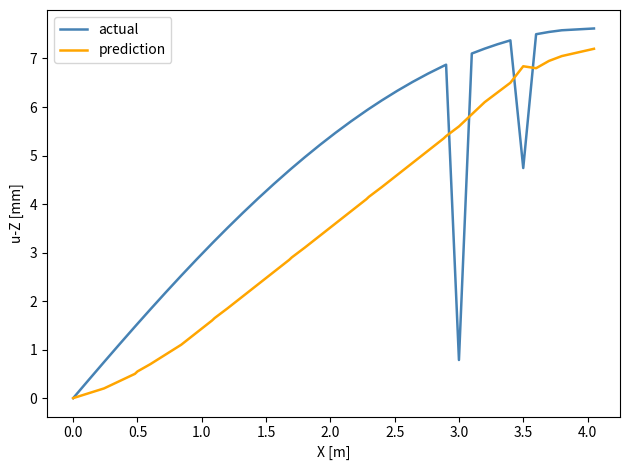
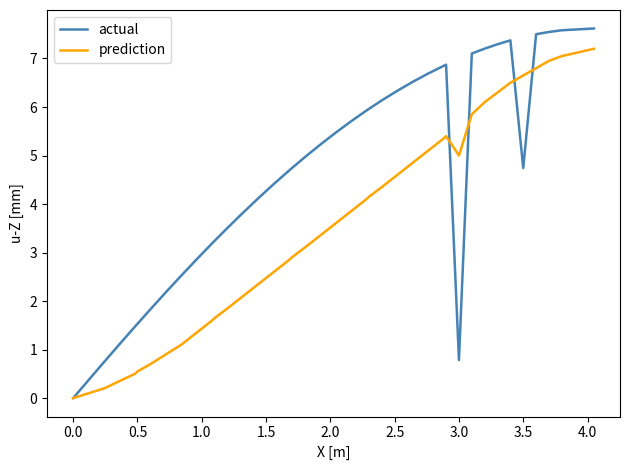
prediction, 3.0: 5.6 -> 5.0
prediction, 3.5: 6.8 -> 6.7
